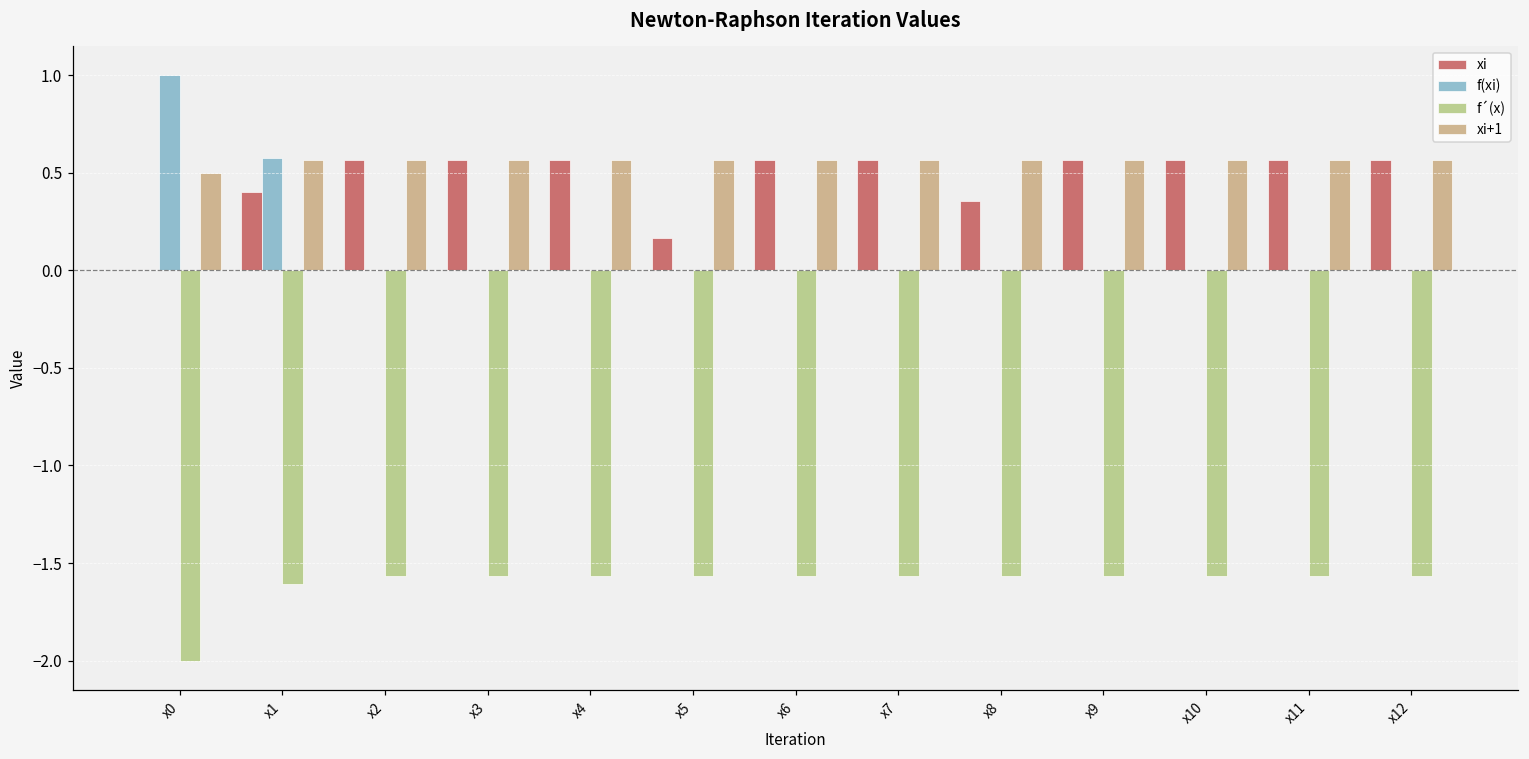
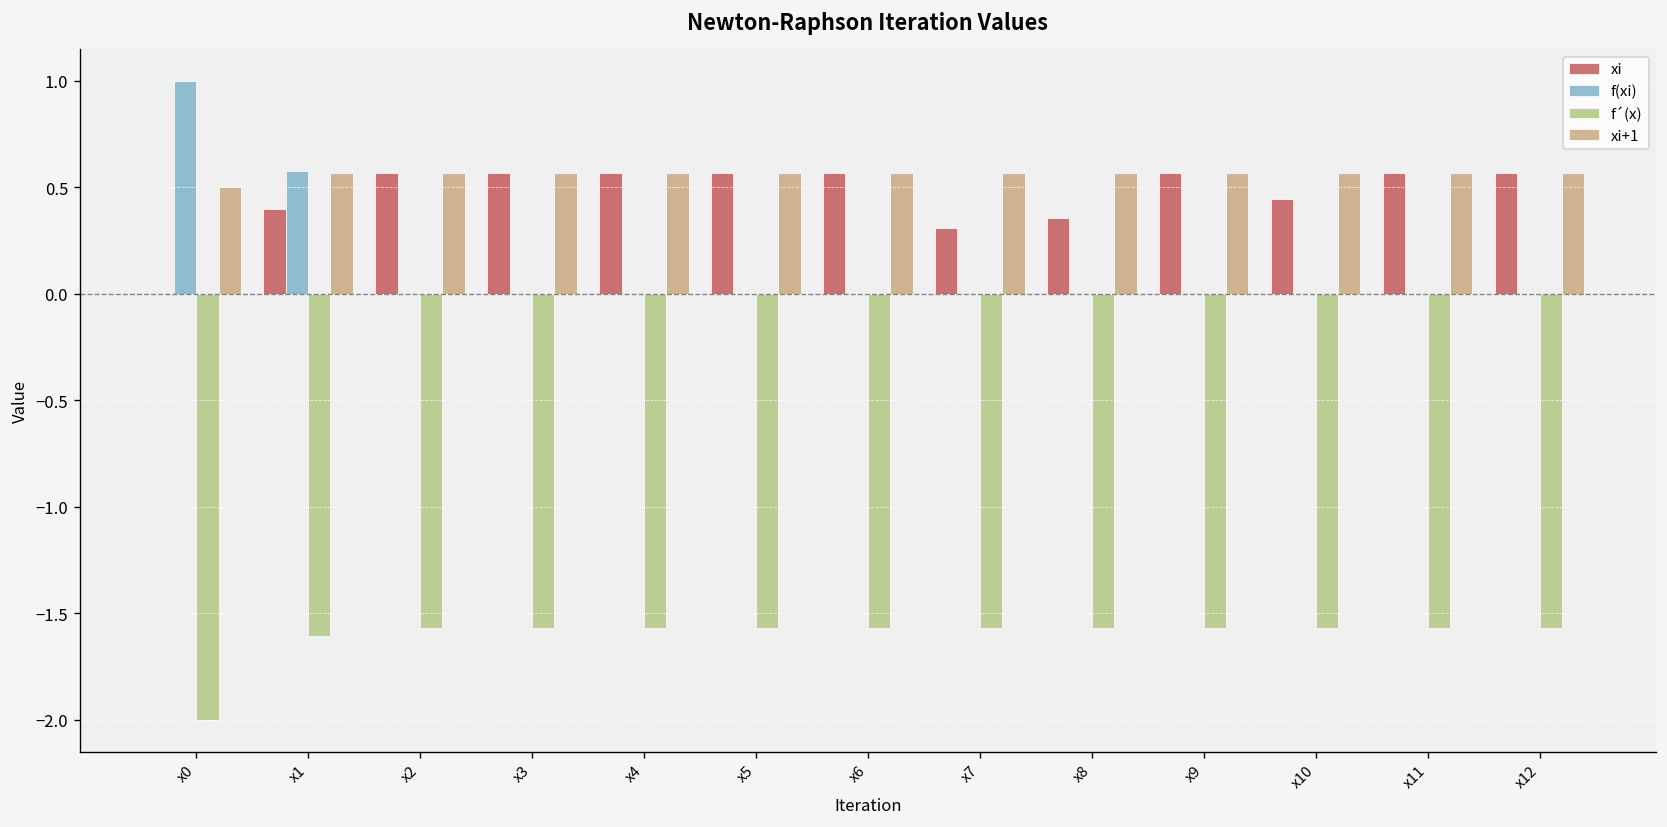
xi, x5: 0.16 -> 0.57
xi, x7: 0.57 -> 0.31
xi, x10: 0.57 -> 0.45
